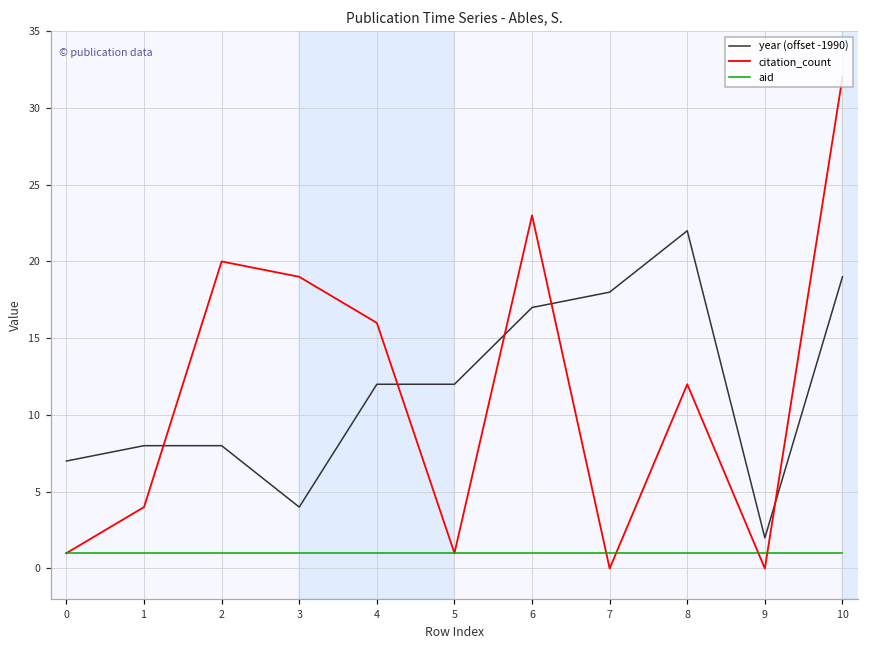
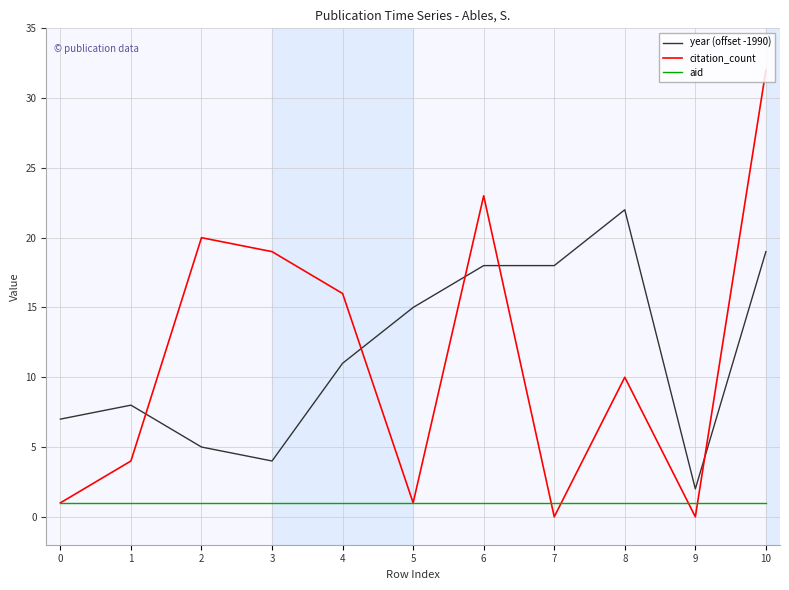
year (offset -1990), 2: 8.0 -> 5.0
year (offset -1990), 4: 12.0 -> 11.0
year (offset -1990), 5: 12.0 -> 15.0
year (offset -1990), 6: 17.0 -> 18.0
citation_count, 8: 12 -> 10
